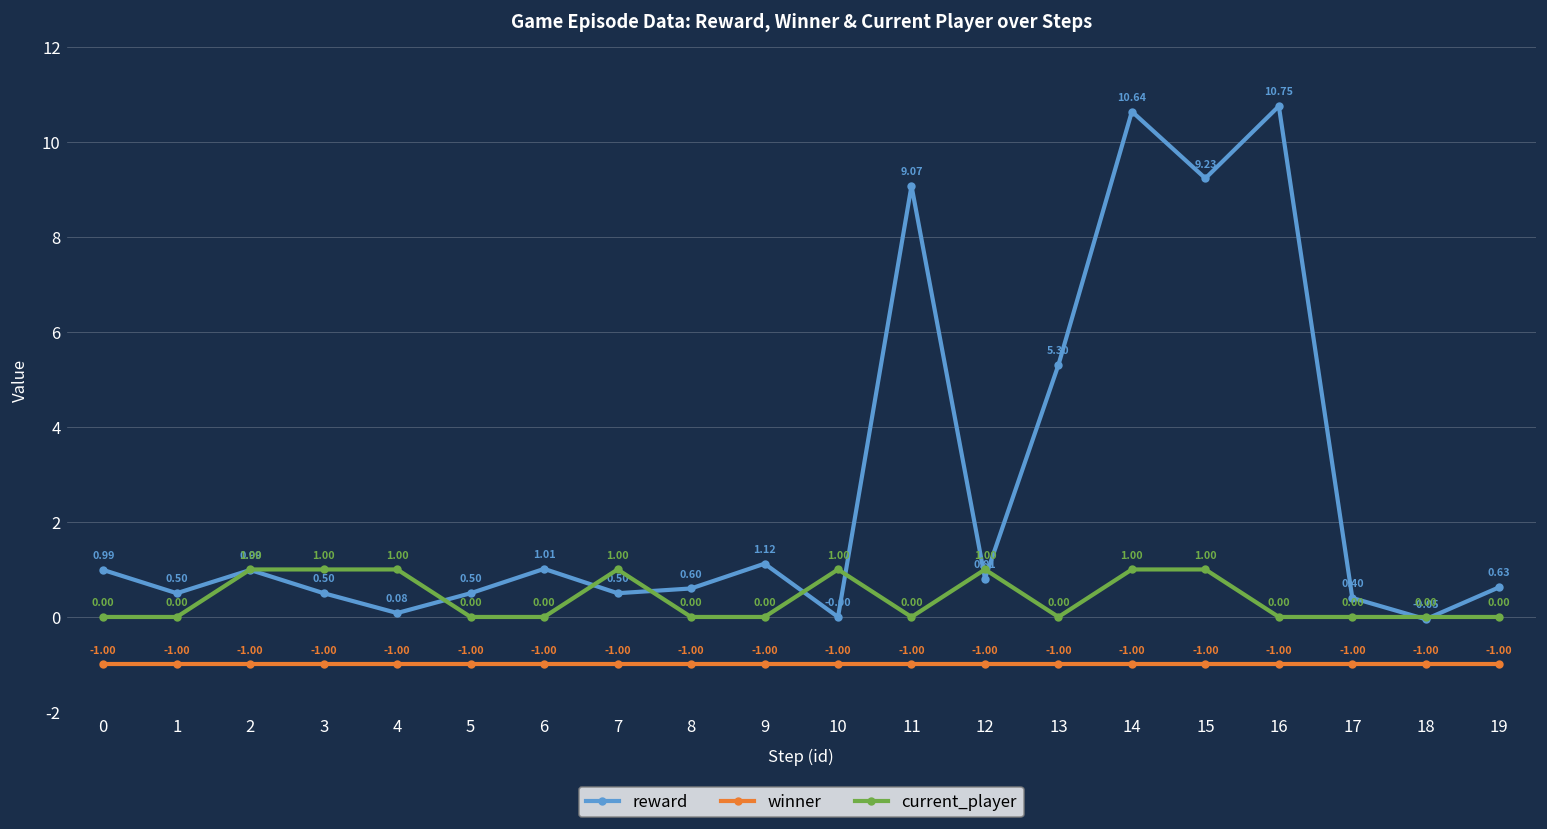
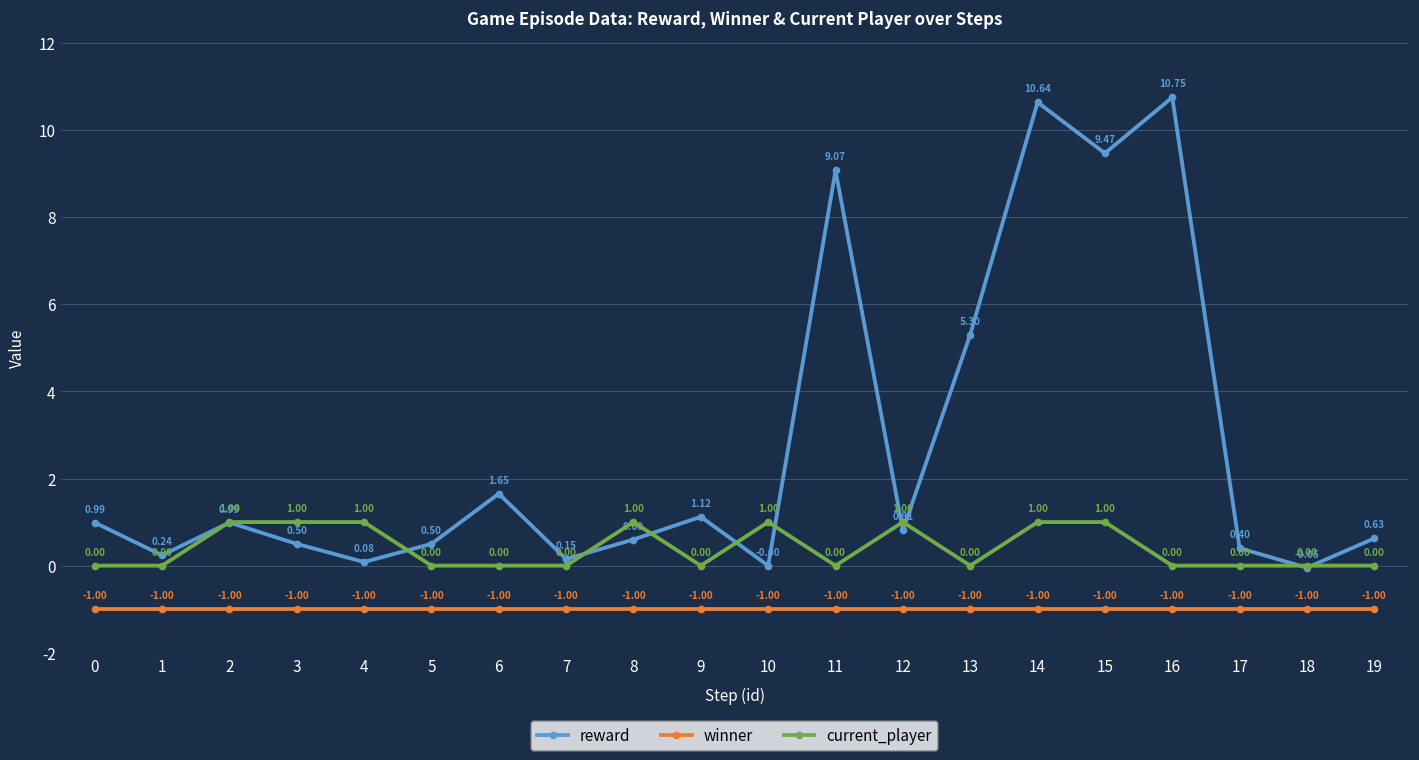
reward, 1: 0.50 -> 0.24
reward, 6: 1.01 -> 1.65
reward, 7: 0.50 -> 0.15
current_player, 7: 1.00 -> 0.00
current_player, 8: 0.00 -> 1.00
reward, 15: 9.23 -> 9.47
